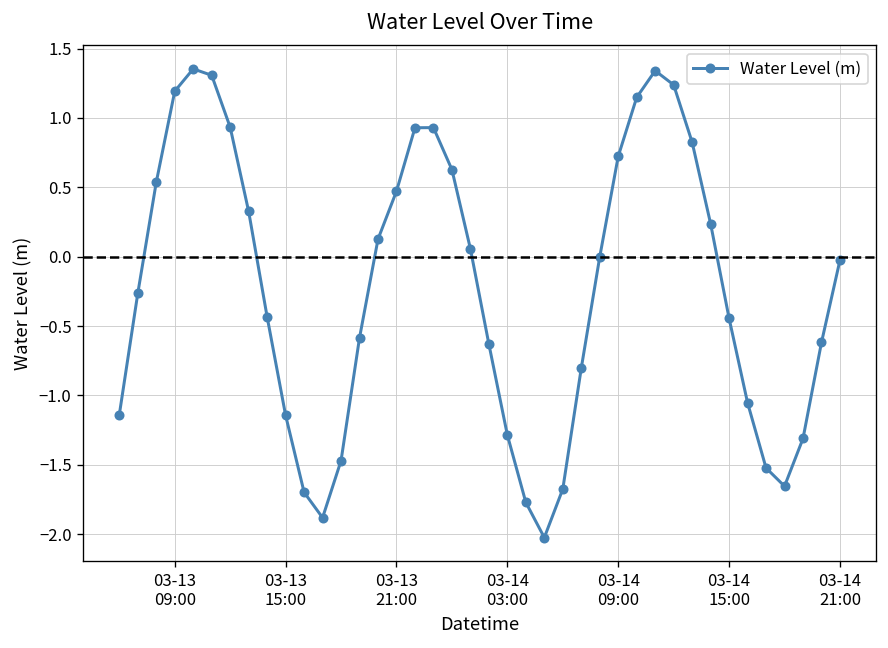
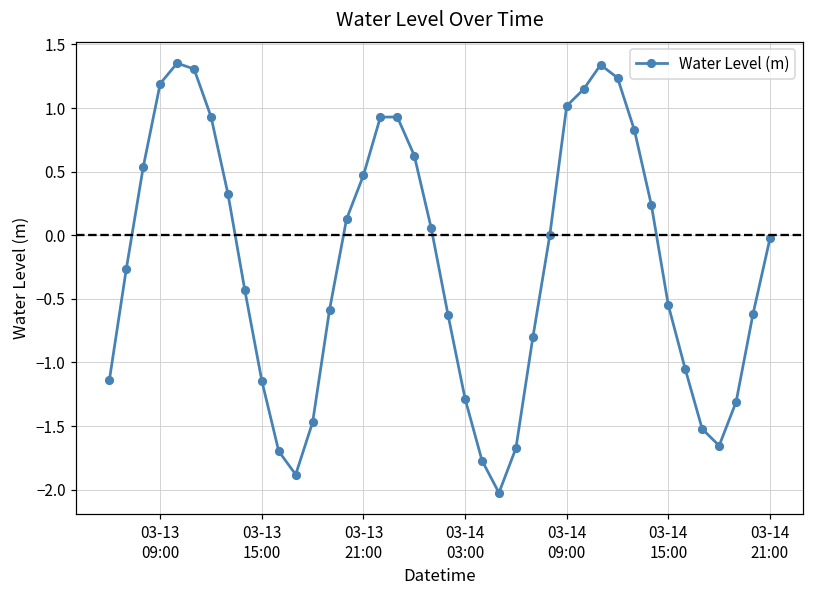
03-14 09:00: 0.72 -> 1.02
03-14 15:00: -0.44 -> -0.55
